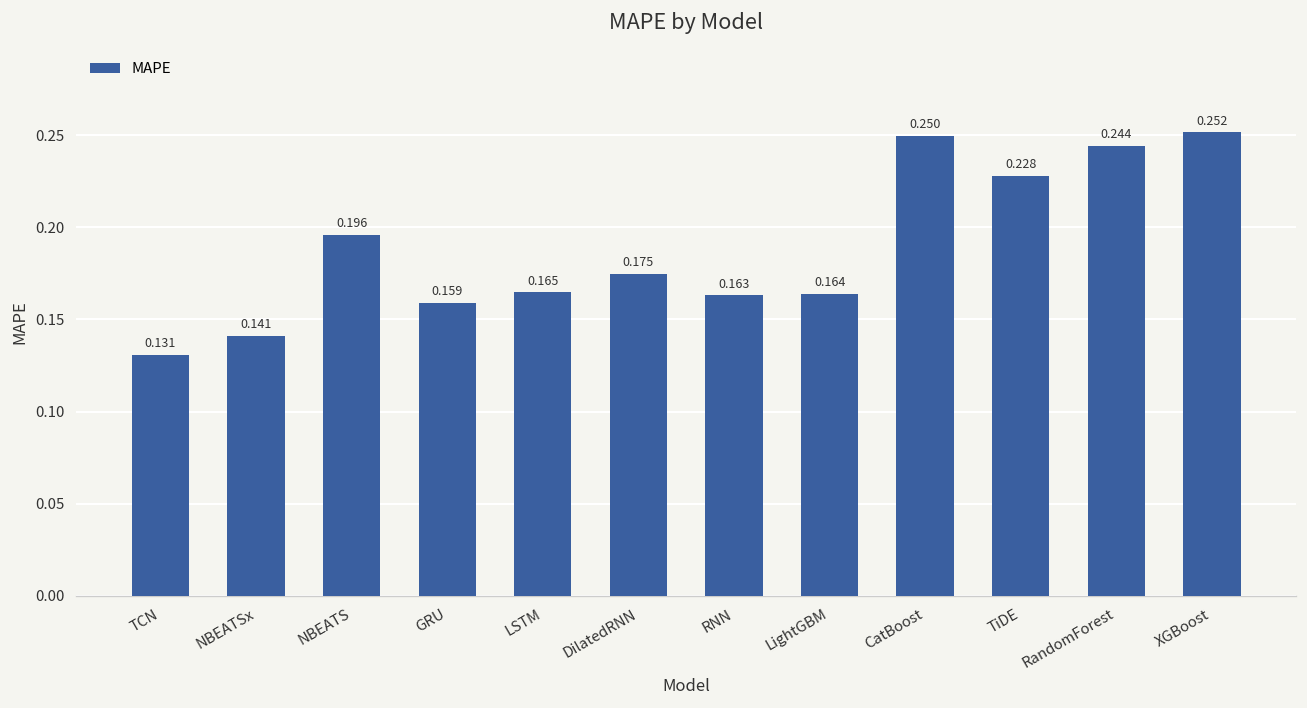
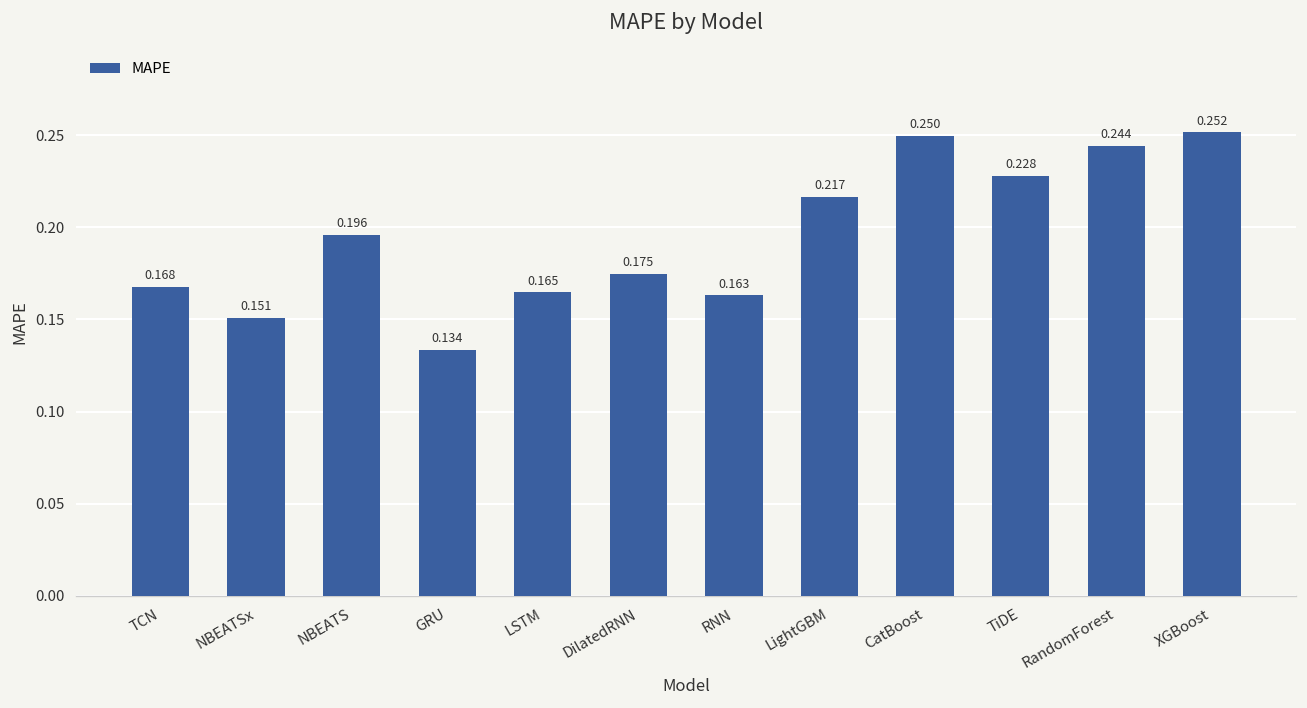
TCN: 0.131 -> 0.168
NBEATSx: 0.141 -> 0.151
GRU: 0.159 -> 0.134
LightGBM: 0.164 -> 0.217
